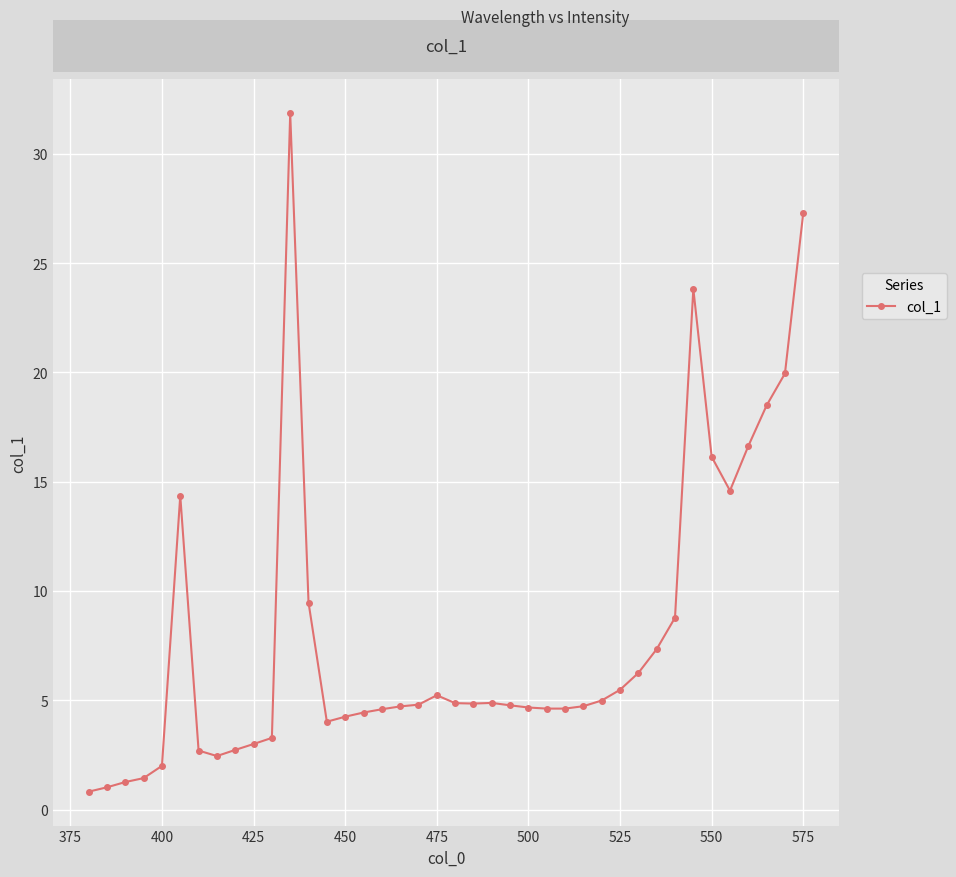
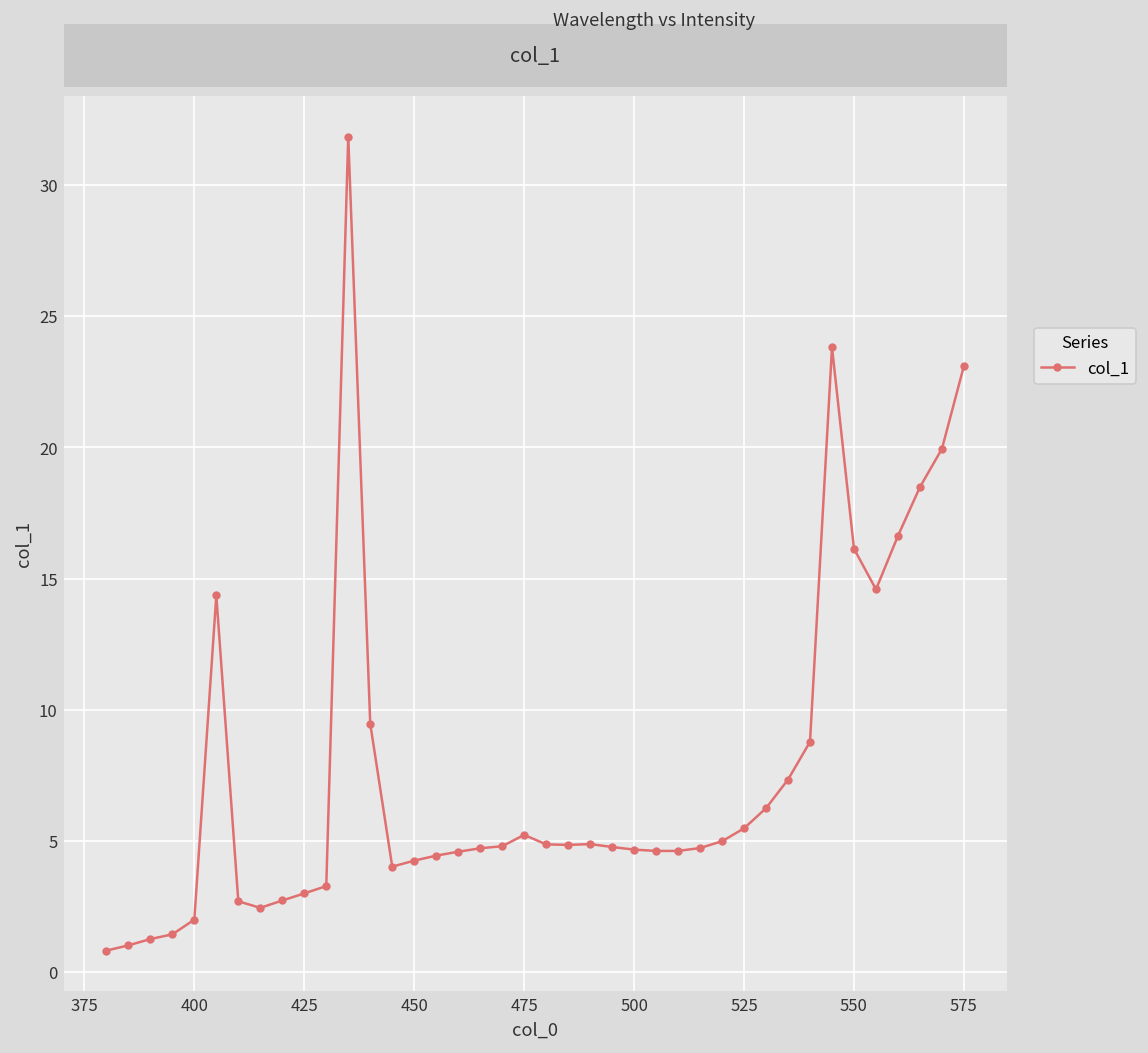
575: 27.3 -> 23.1
